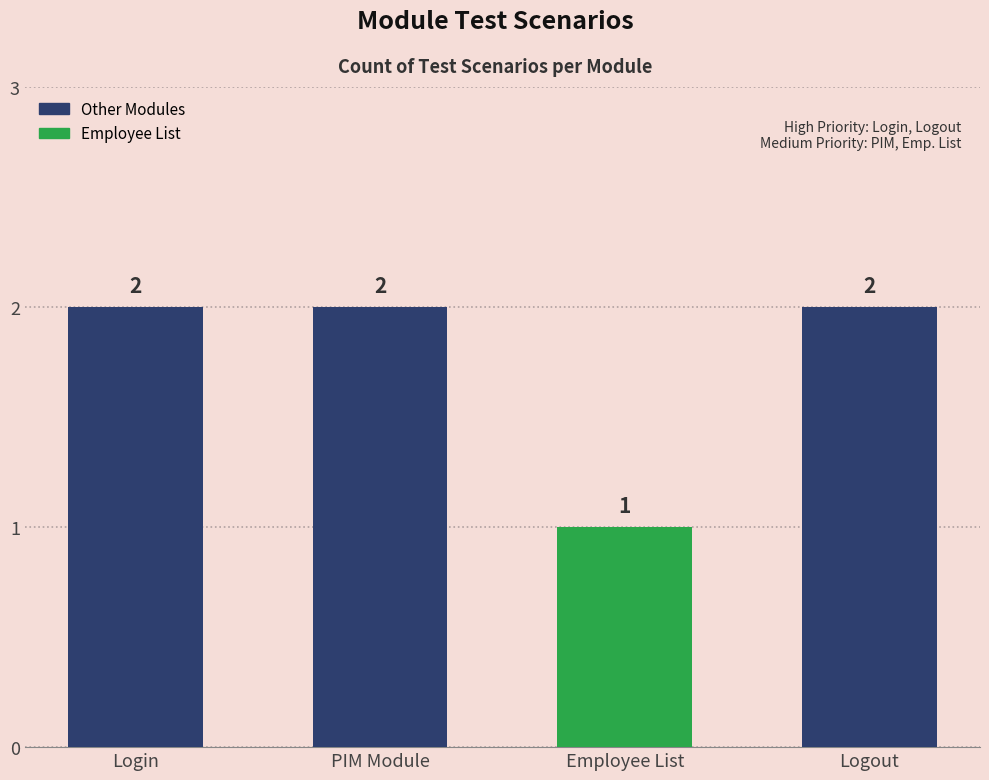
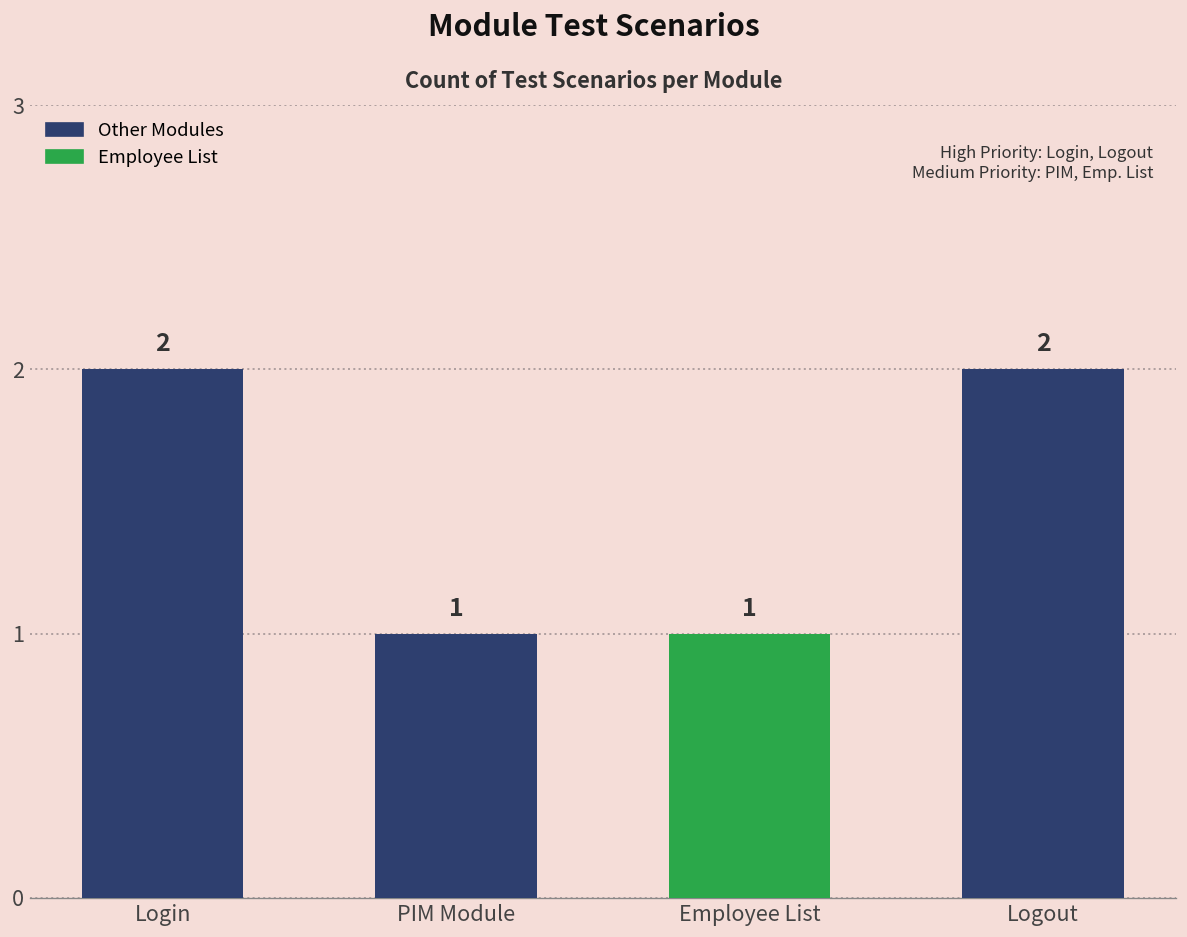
PIM Module: 2 -> 1
